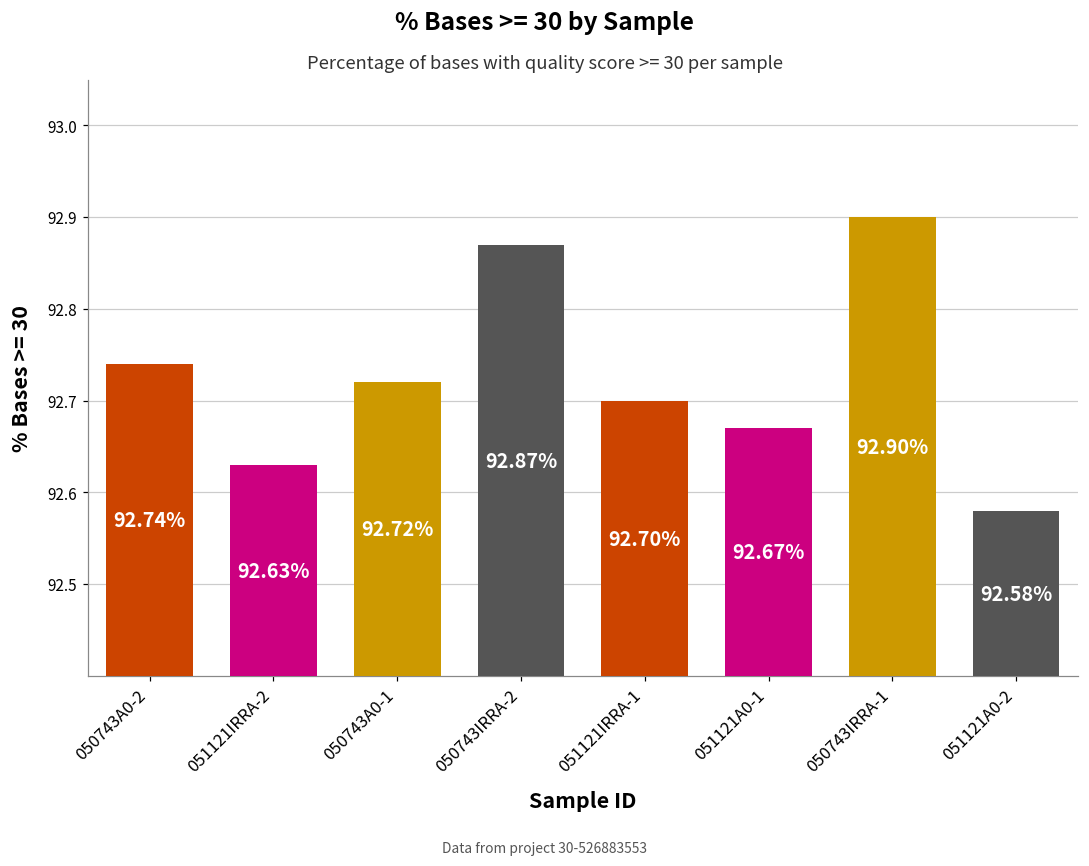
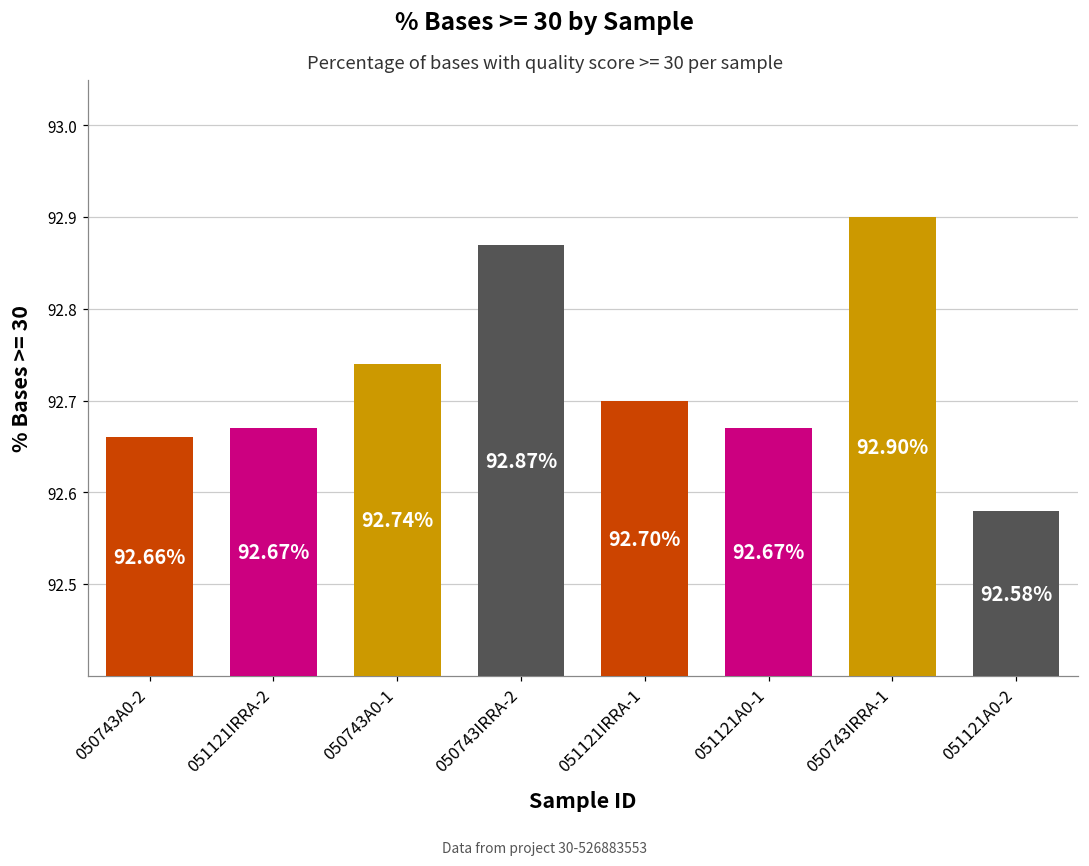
050743A0-2: 92.74% -> 92.66%
051121IRRA-2: 92.63% -> 92.67%
050743A0-1: 92.72% -> 92.74%
